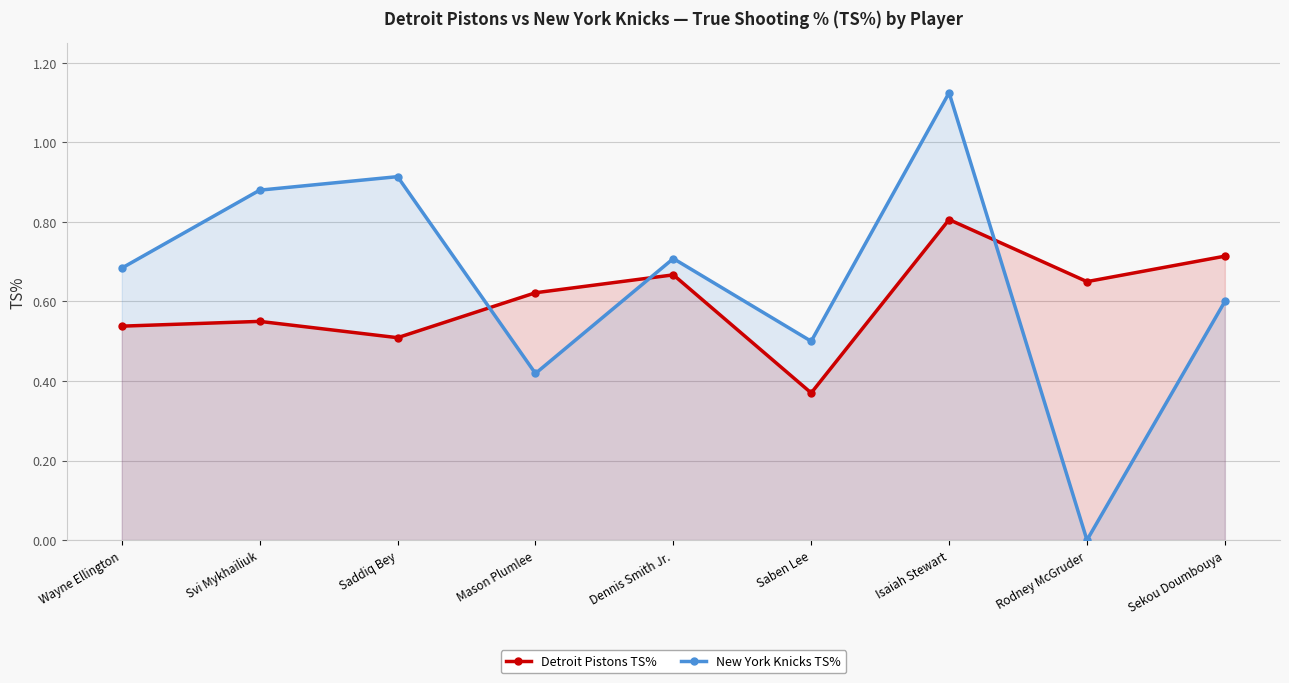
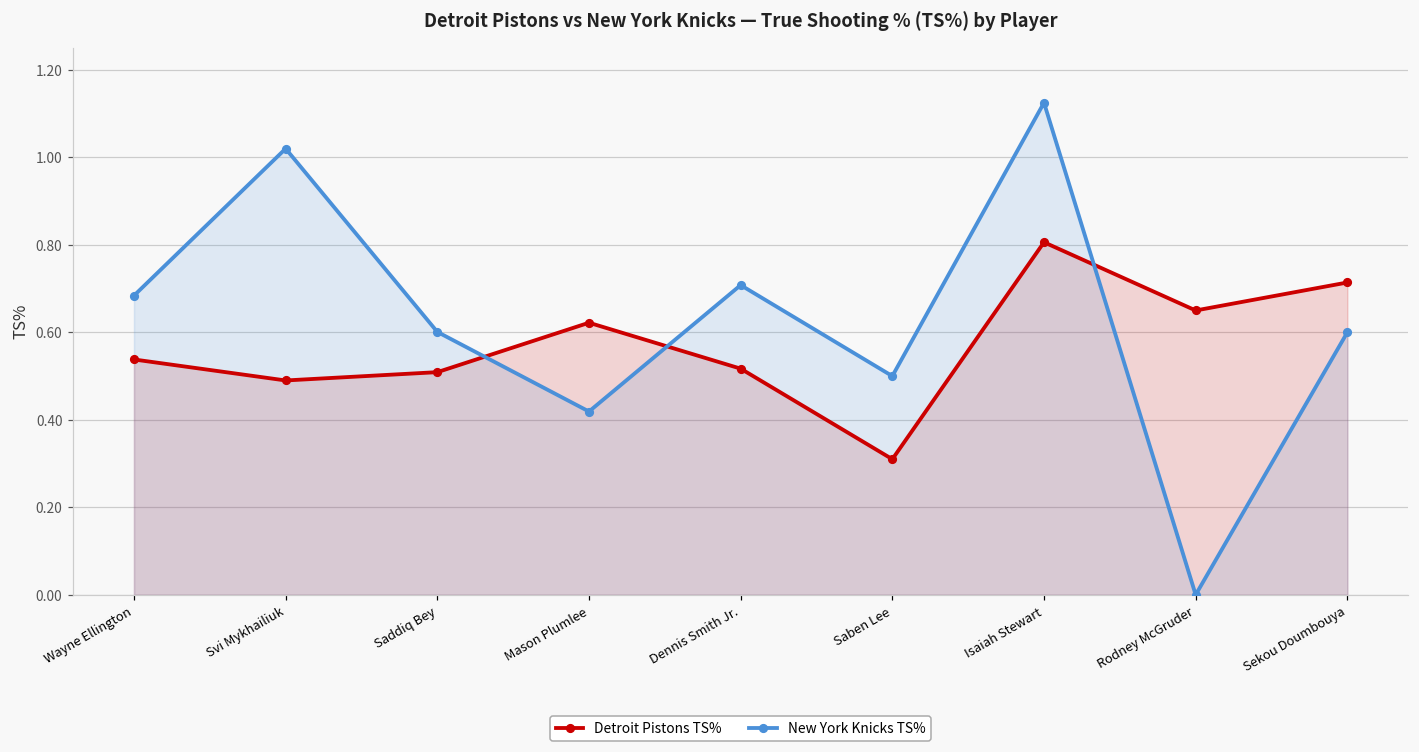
Detroit Pistons TS%, Svi Mykhailiuk: 0.55 -> 0.49
New York Knicks TS%, Svi Mykhailiuk: 0.88 -> 1.02
New York Knicks TS%, Saddiq Bey: 0.91 -> 0.60
Detroit Pistons TS%, Dennis Smith Jr.: 0.67 -> 0.52
Detroit Pistons TS%, Saben Lee: 0.37 -> 0.31
